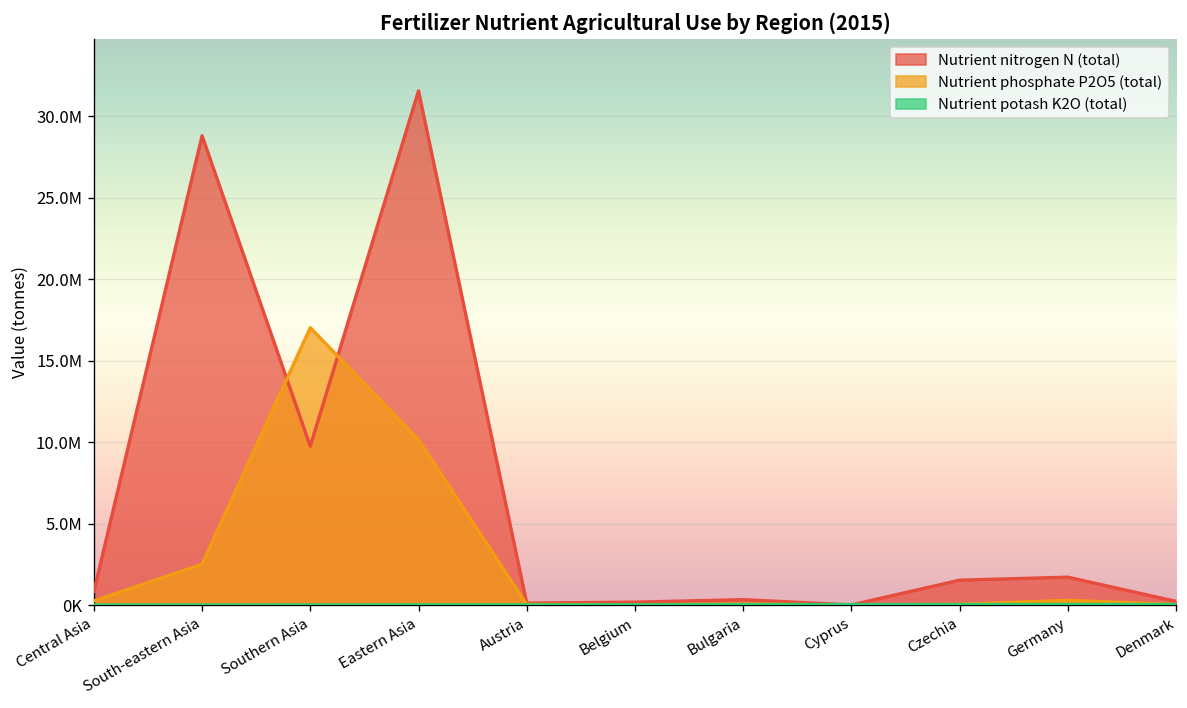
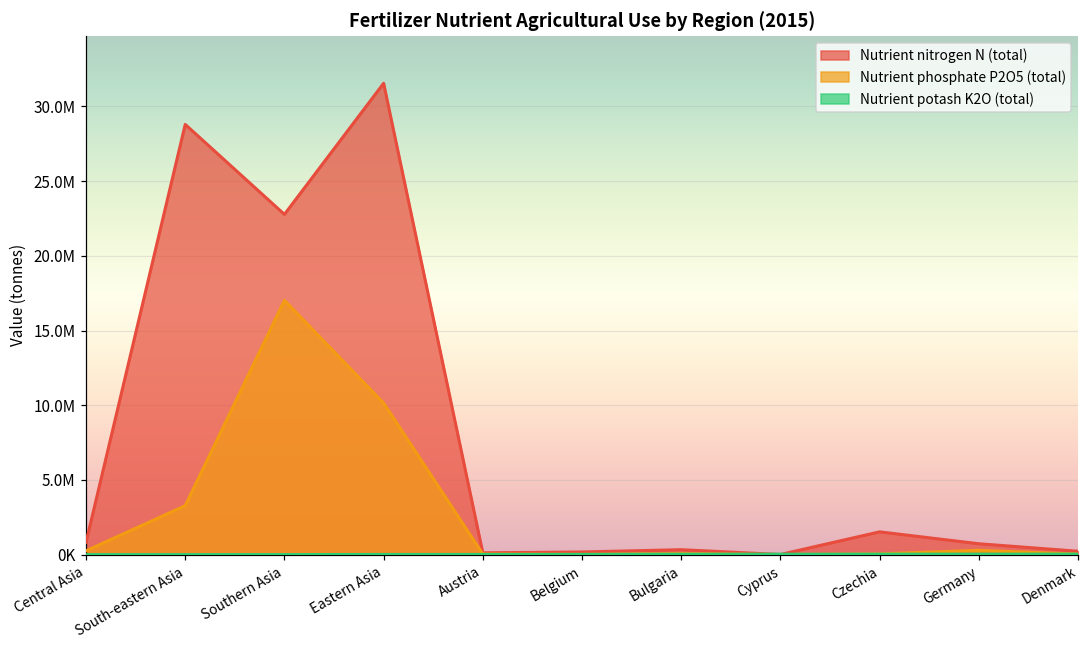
Nutrient phosphate P2O5 (total), South-eastern Asia: 2500000 -> 3300000
Nutrient nitrogen N (total), Southern Asia: 9700000 -> 22800000
Nutrient nitrogen N (total), Germany: 1700000 -> 700000
